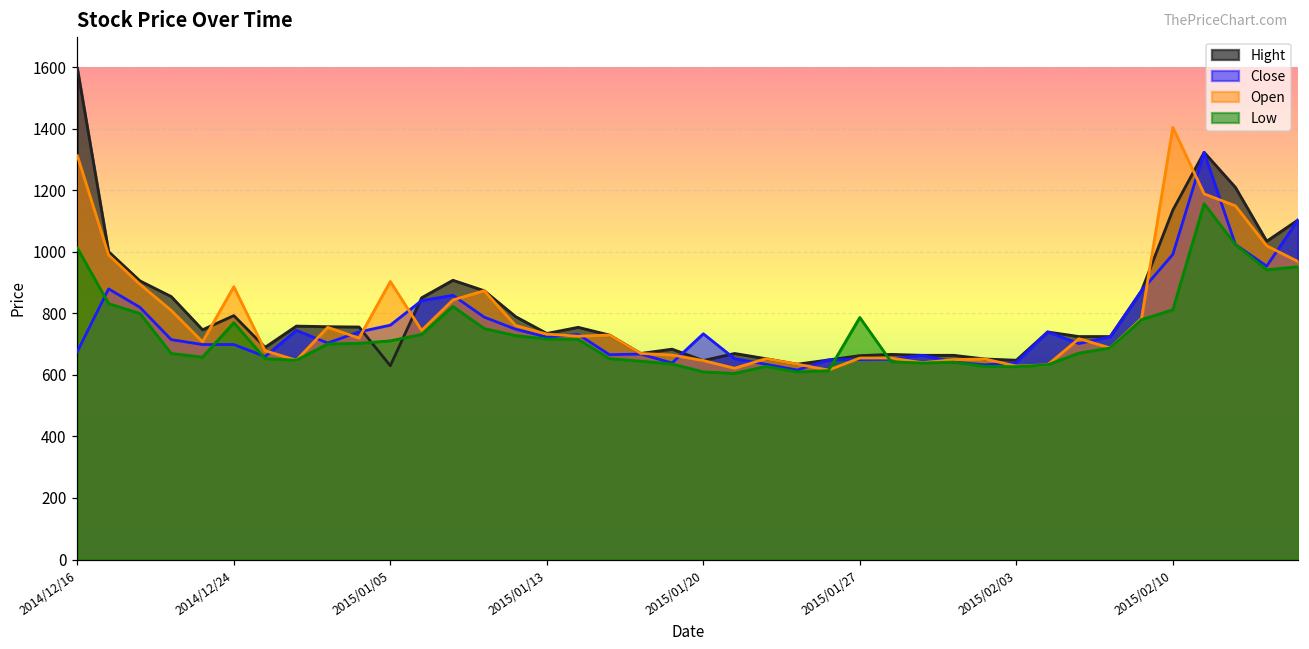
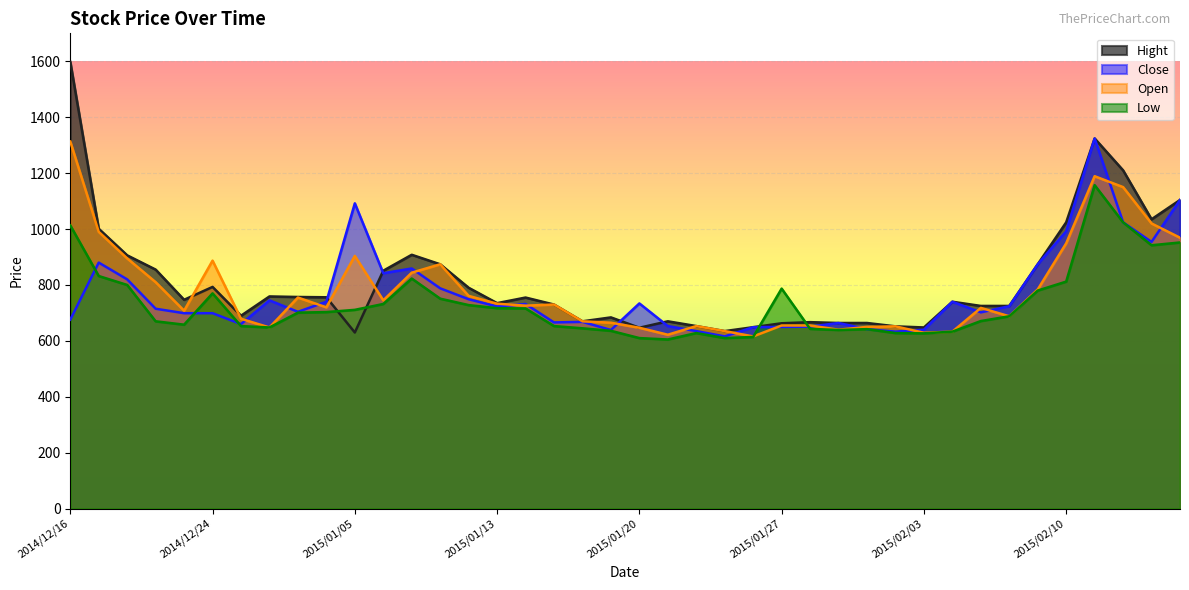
Close, 2015/01/05: 760 -> 1090
Hight, 2015/02/10: 1140 -> 1020
Open, 2015/02/10: 1410 -> 950
